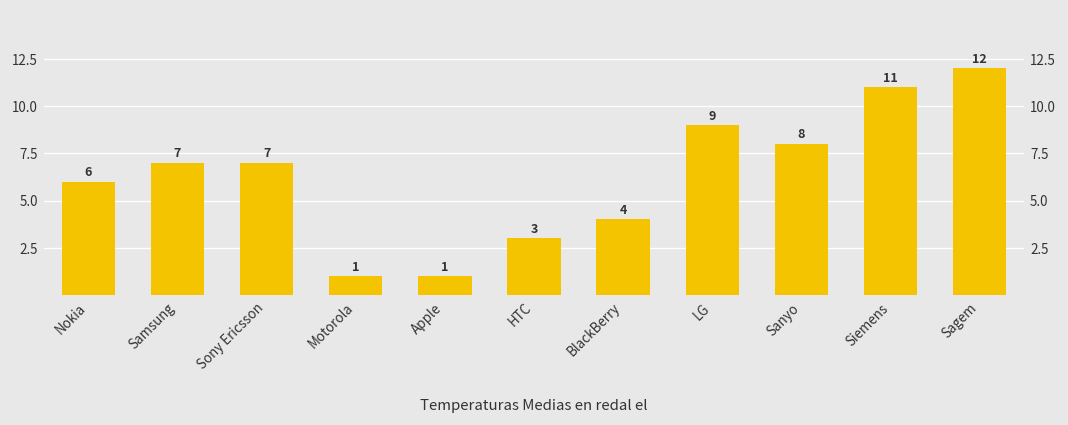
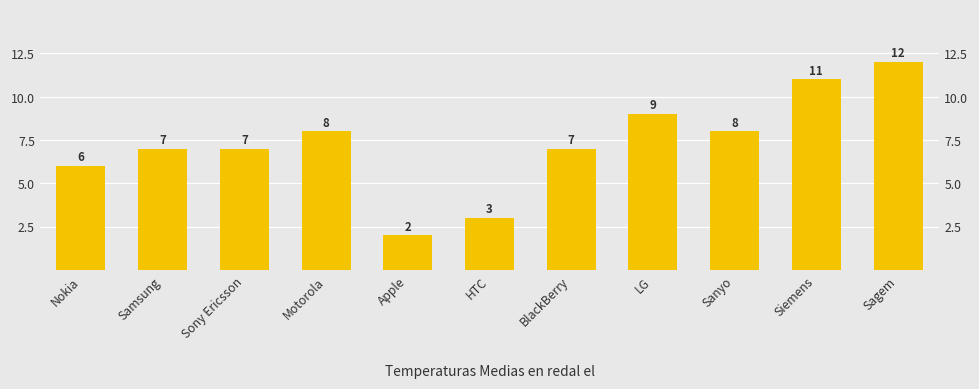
Motorola: 1 -> 8
Apple: 1 -> 2
BlackBerry: 4 -> 7
